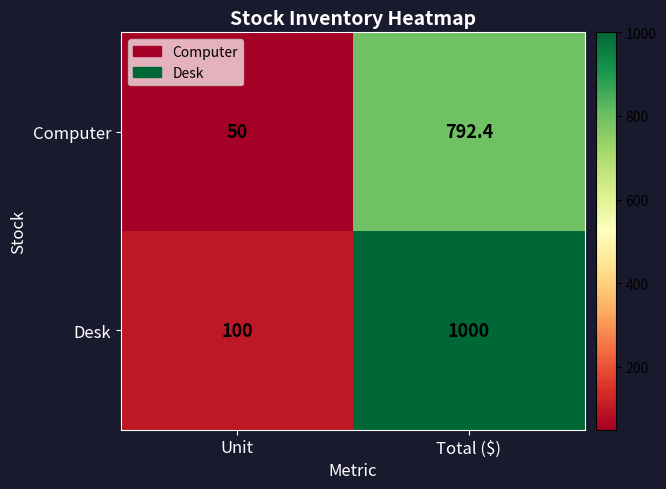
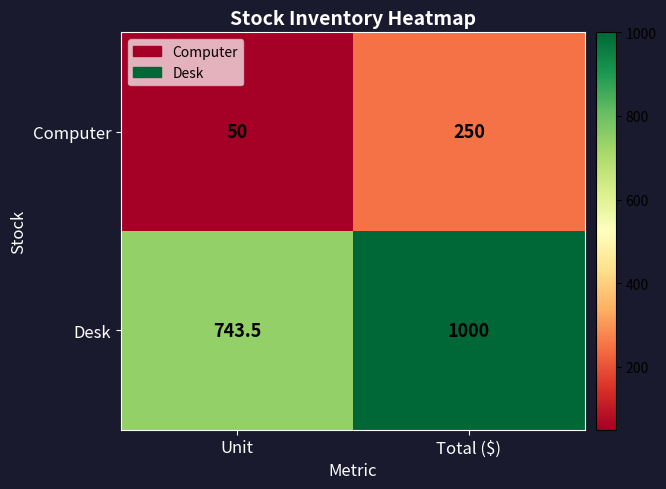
Computer, Total ($): 792.4 -> 250
Desk, Unit: 100 -> 743.5
